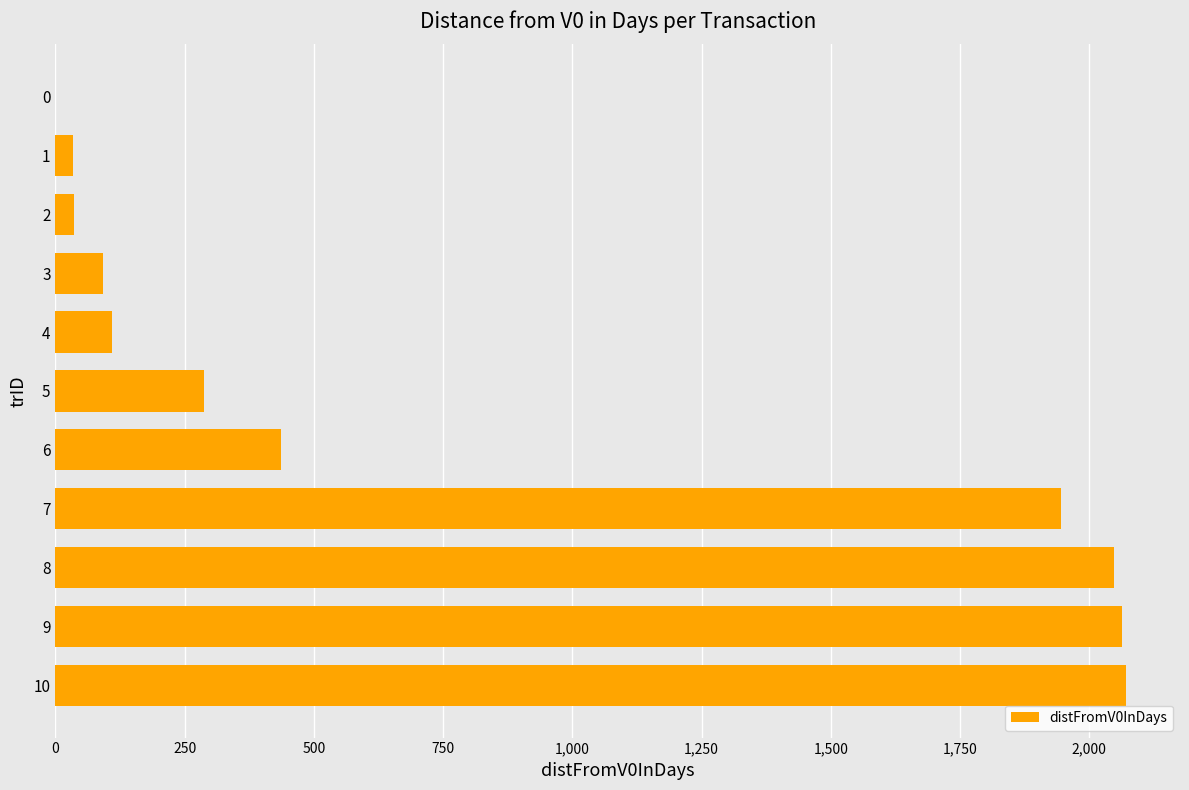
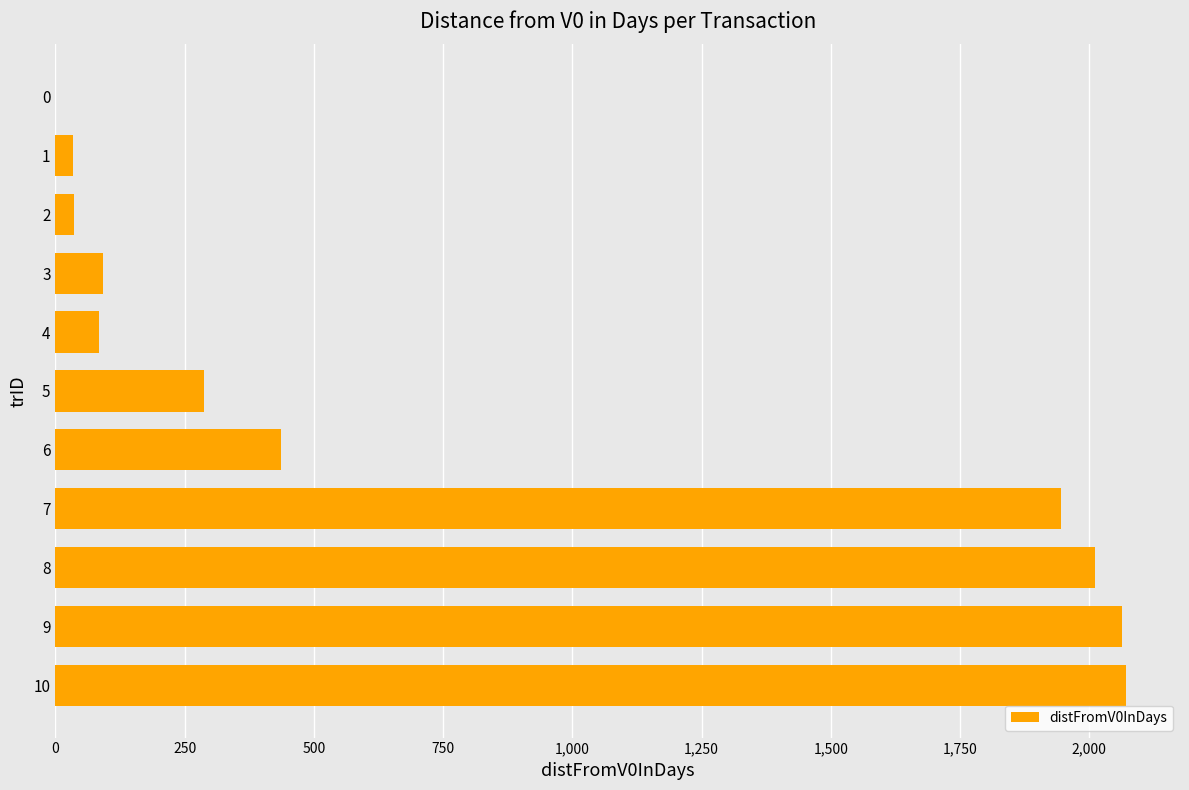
4: 110 -> 90
8: 2,050 -> 2,010
